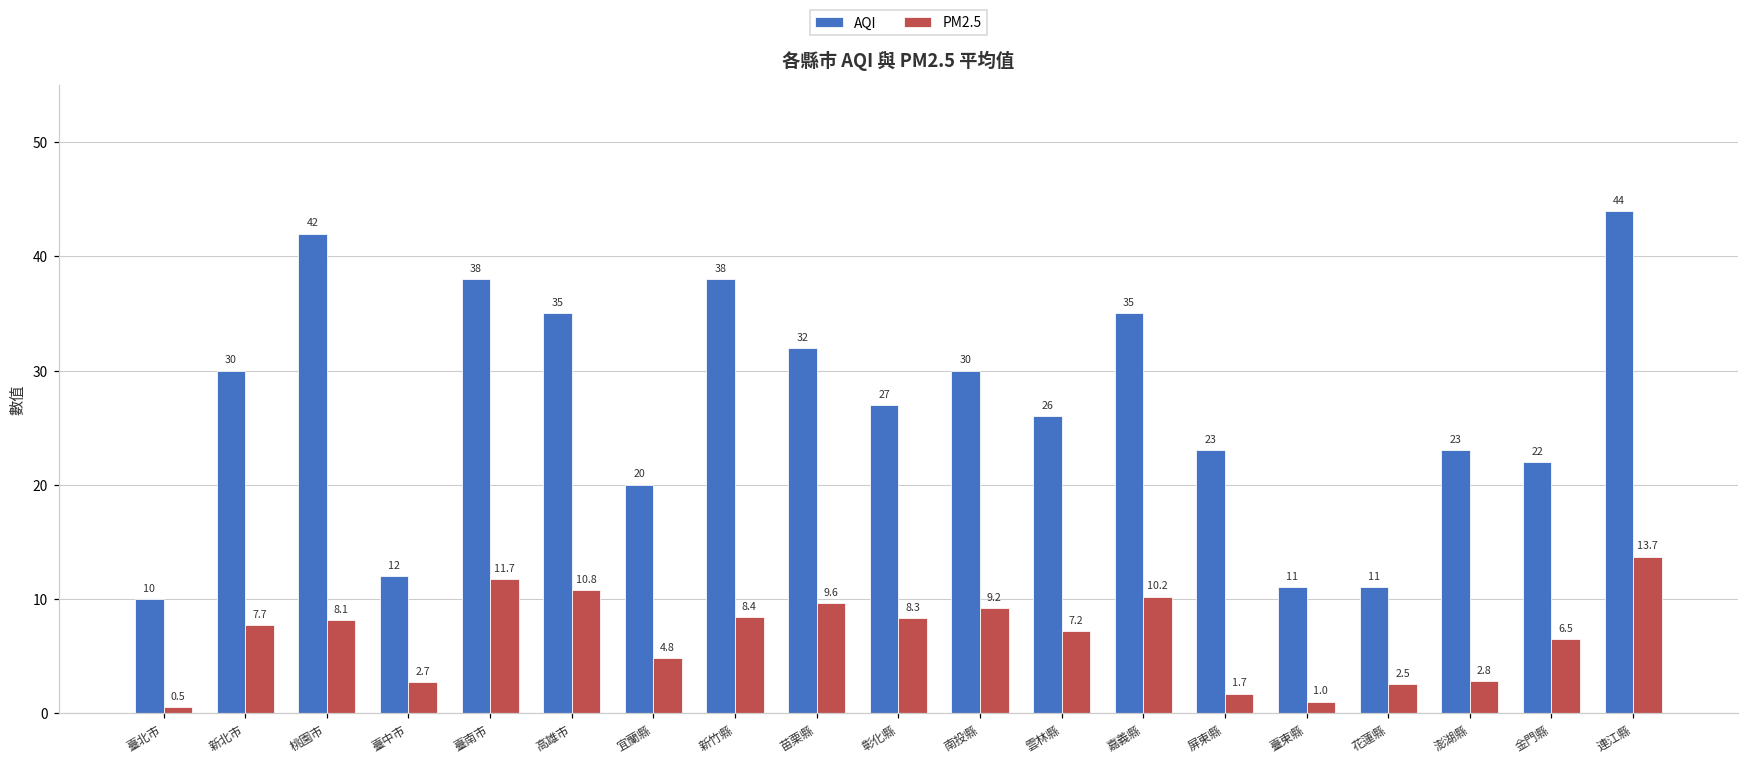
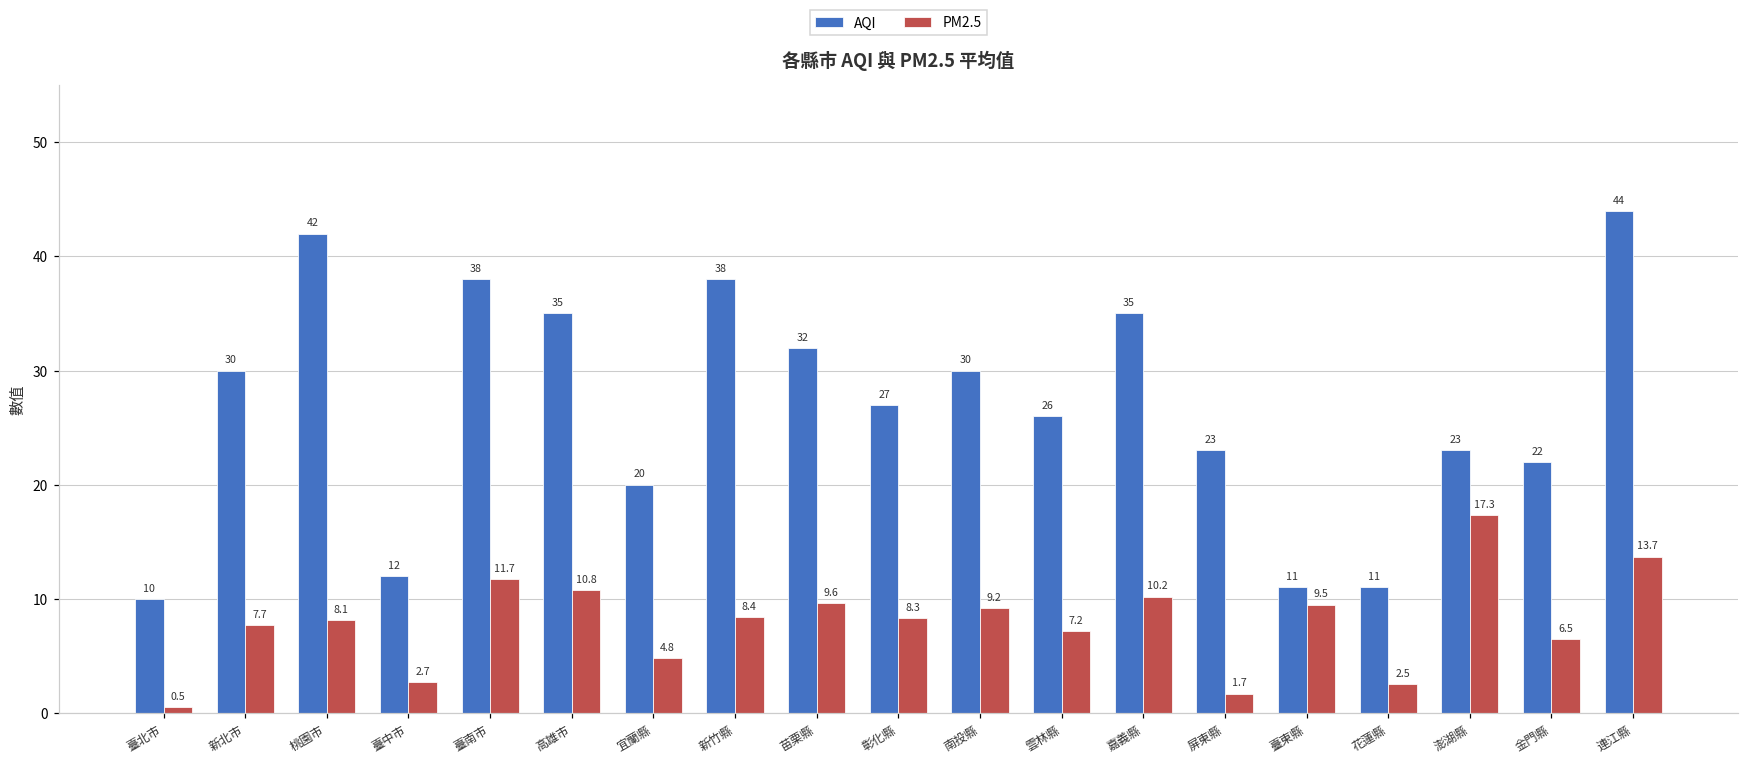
PM2.5, 臺東縣: 1.0 -> 9.5
PM2.5, 澎湖縣: 2.8 -> 17.3
